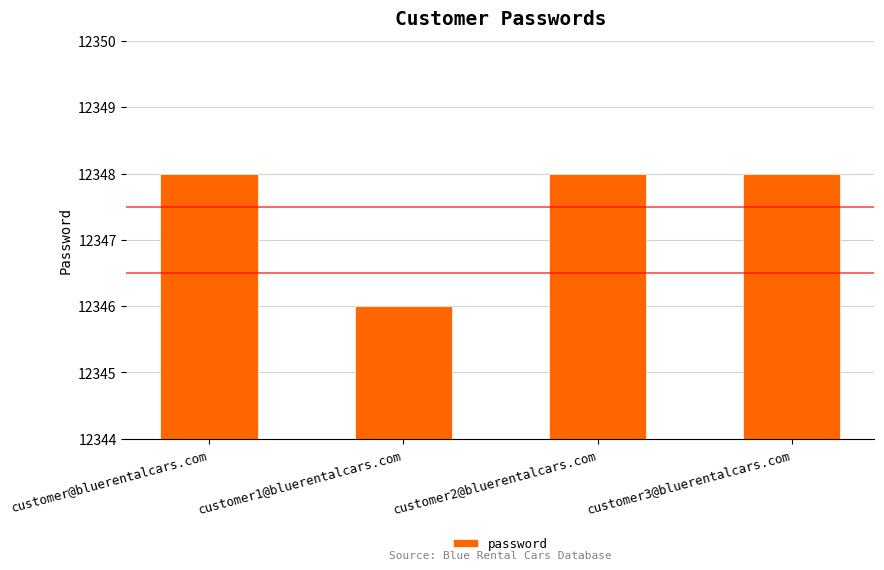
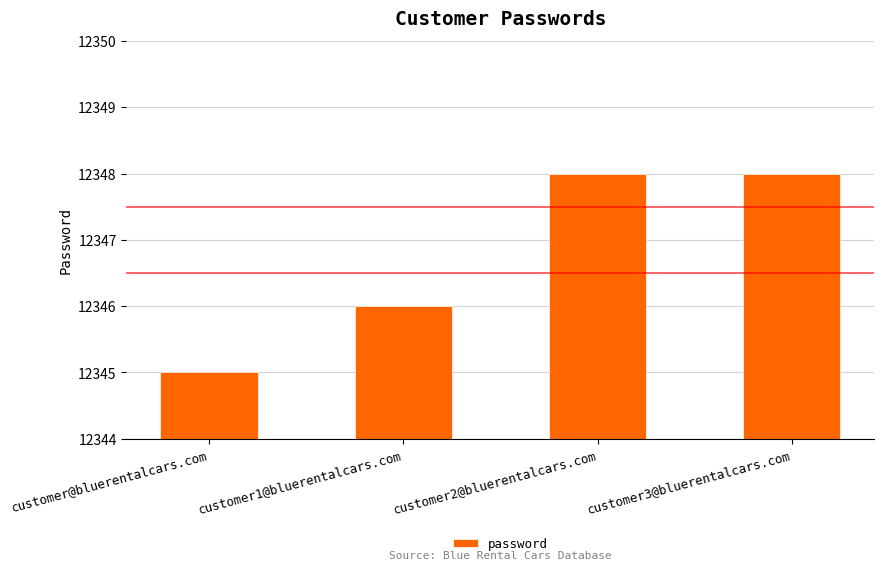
customer@bluerentalcars.com: 12348 -> 12345
